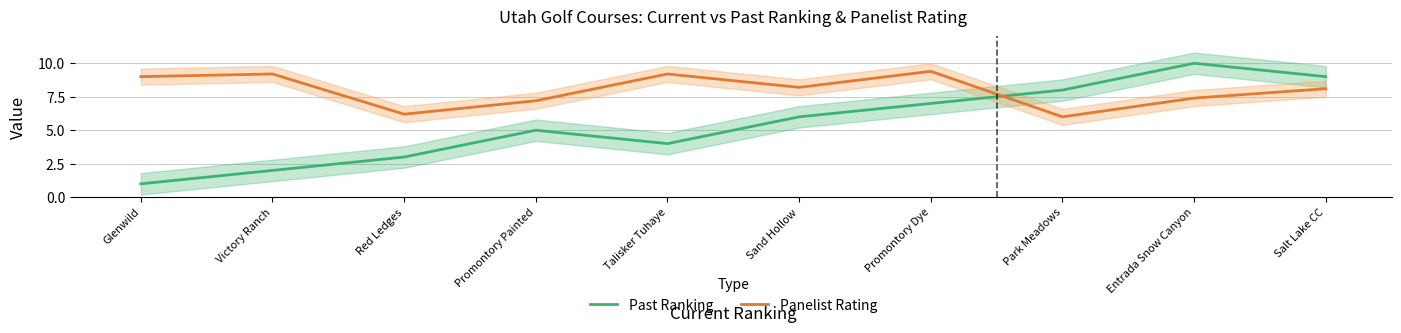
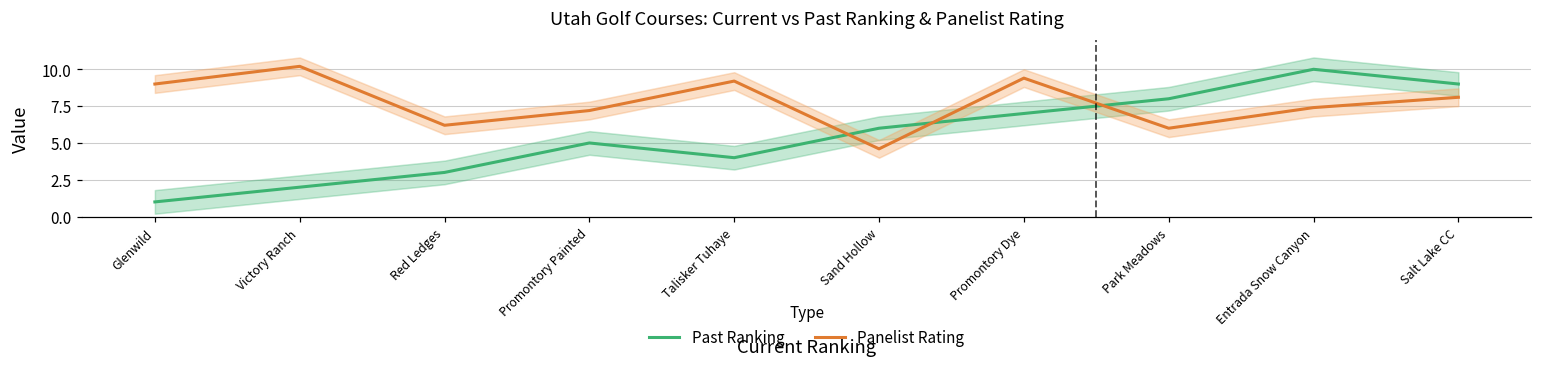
Panelist Rating, Victory Ranch: 9.2 -> 10.2
Panelist Rating, Sand Hollow: 8.2 -> 4.6
